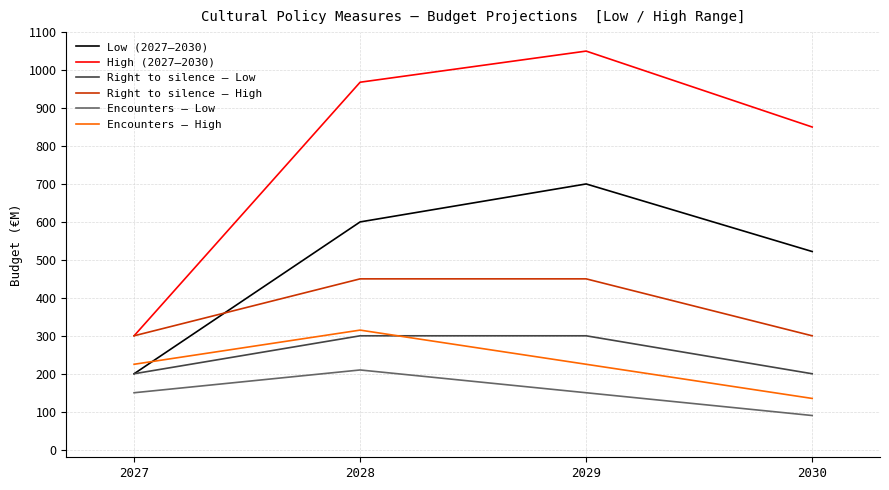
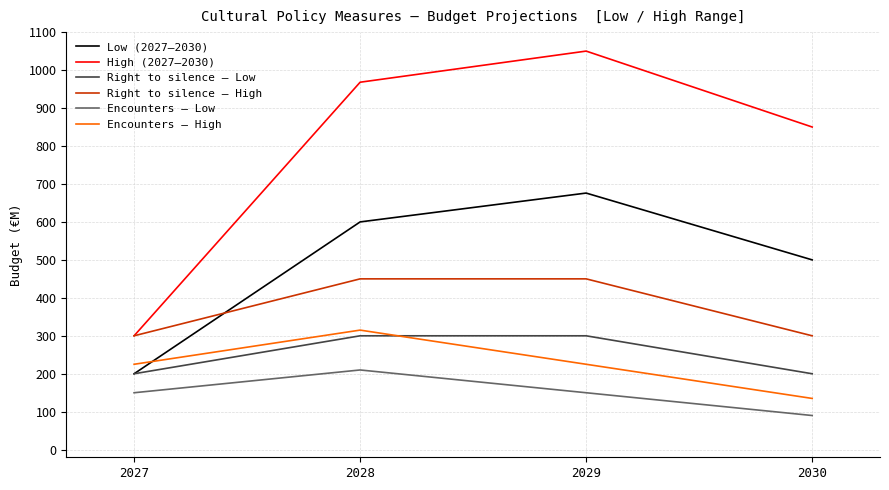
Low (2027–2030), 2029: 700 -> 680
Low (2027–2030), 2030: 520 -> 500
